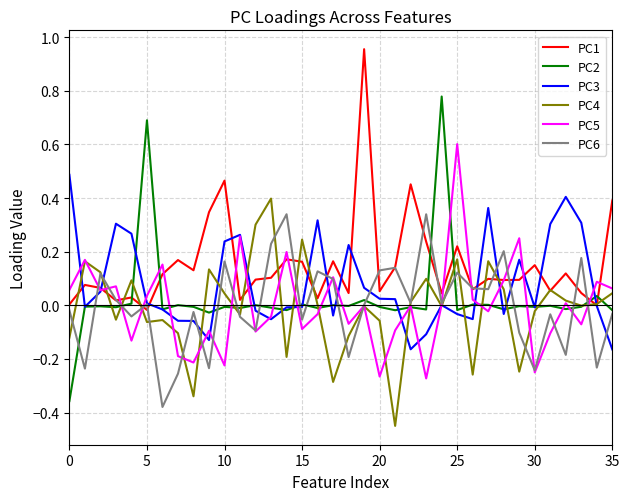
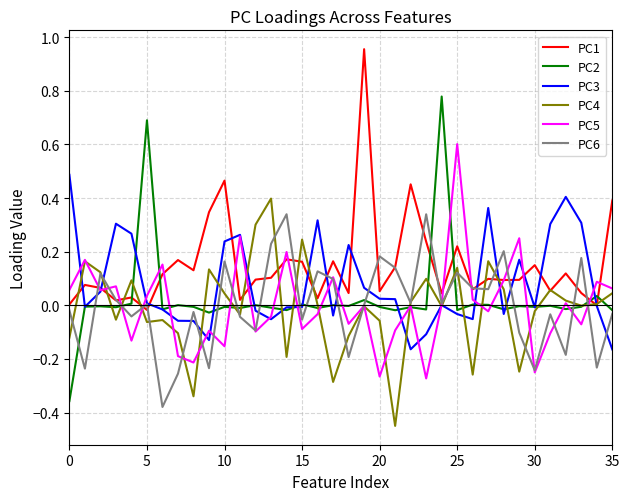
PC5, 10: -0.22 -> -0.15
PC6, 20: 0.13 -> 0.18
PC4, 25: 0.17 -> 0.14
